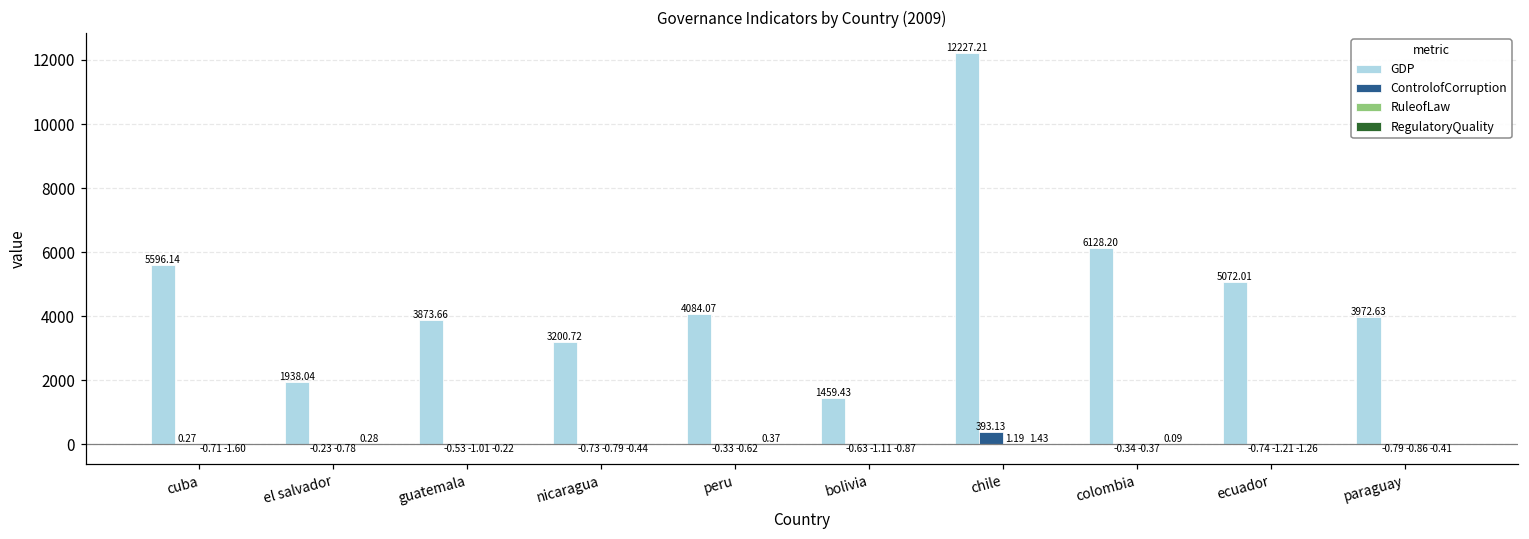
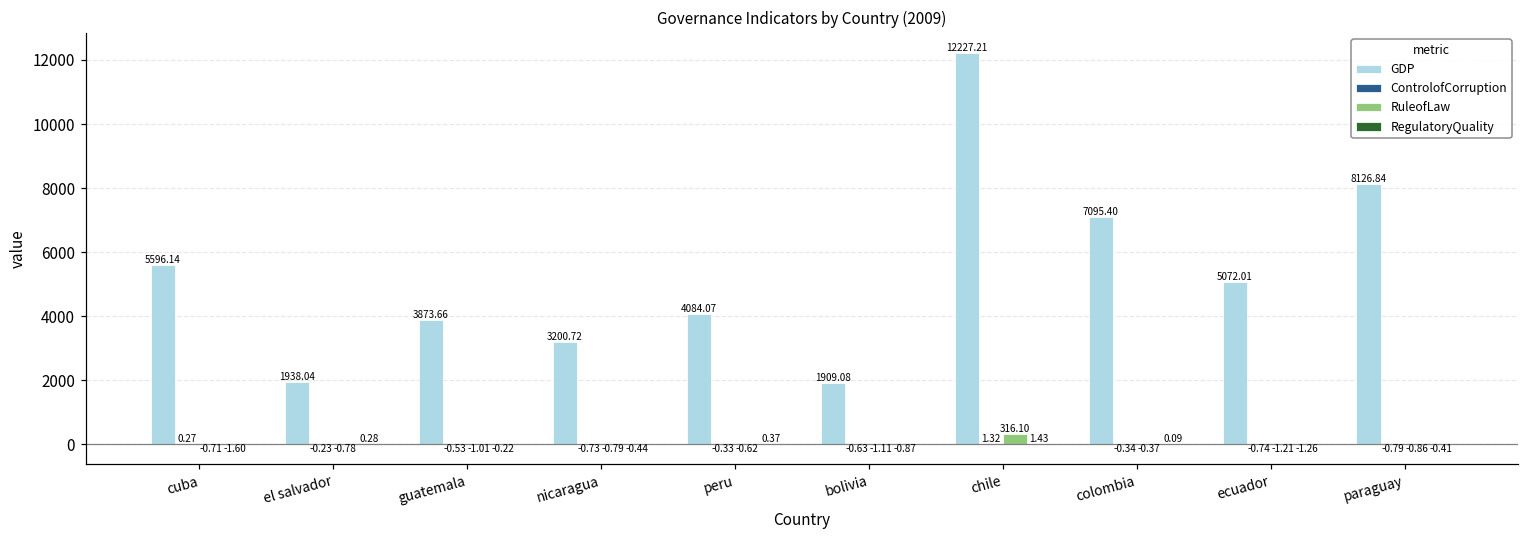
GDP, bolivia: 1459.43 -> 1909.08
ControlofCorruption, chile: 393.13 -> 1.32
RuleofLaw, chile: 1.19 -> 316.10
GDP, colombia: 6128.20 -> 7095.40
GDP, paraguay: 3972.63 -> 8126.84
